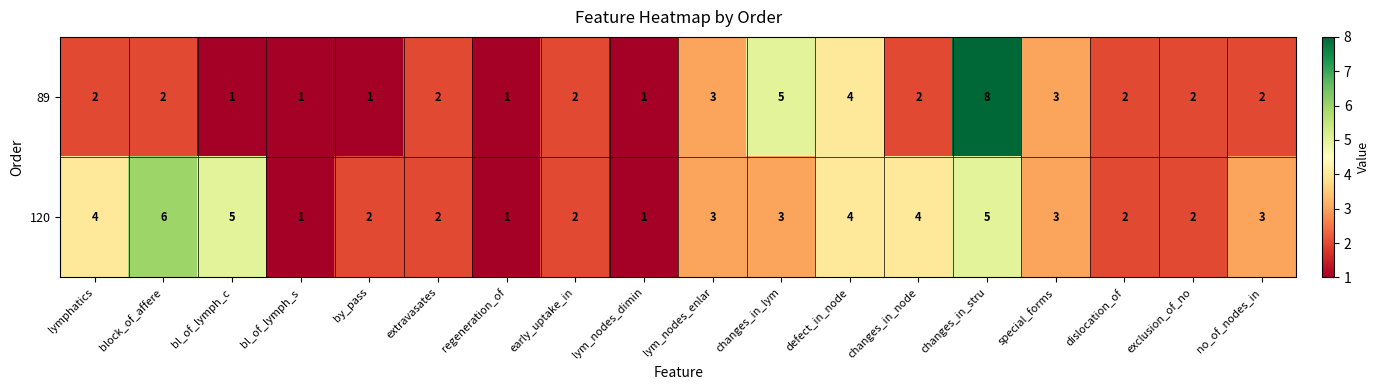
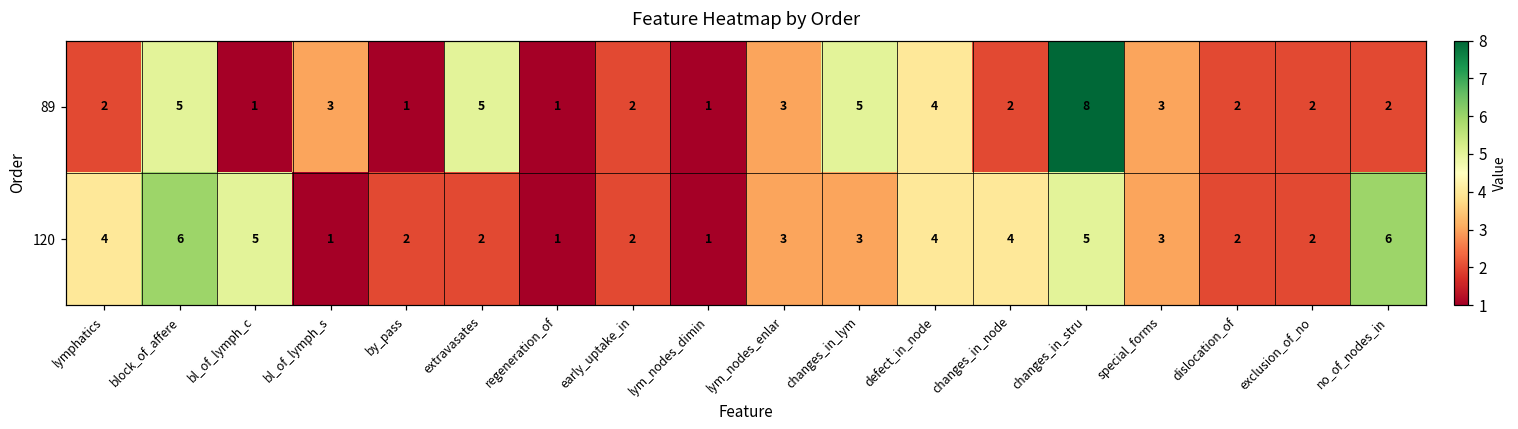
89, block_of_affere: 2 -> 5
89, bl_of_lymph_s: 1 -> 3
89, extravasates: 2 -> 5
120, no_of_nodes_in: 3 -> 6
